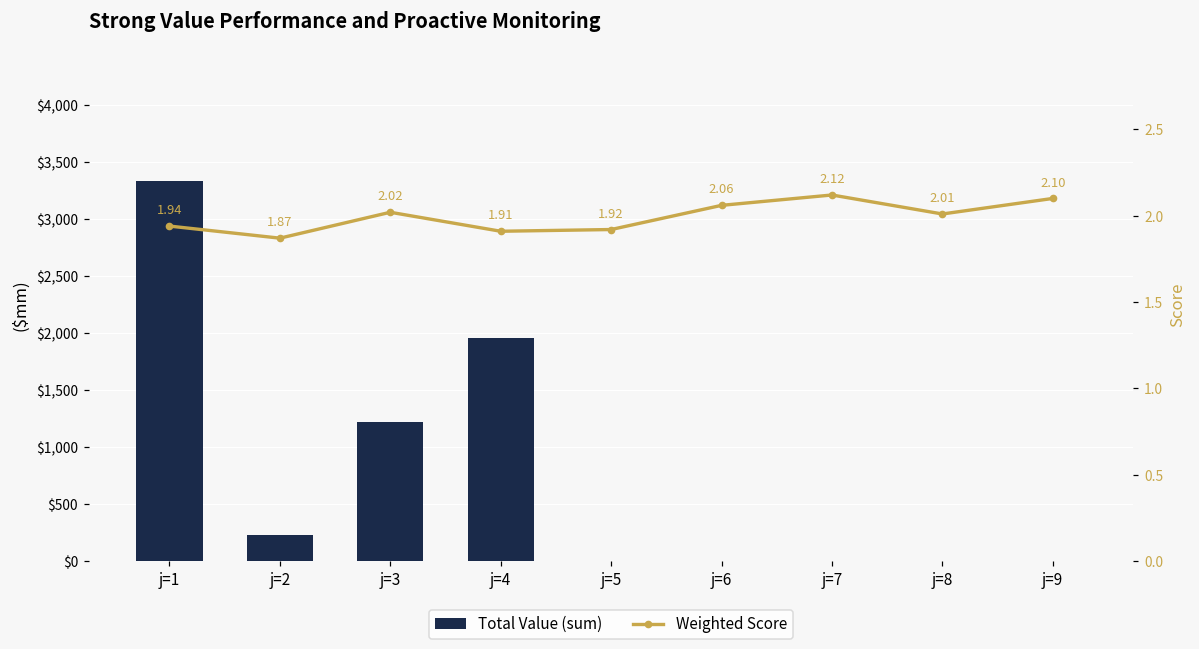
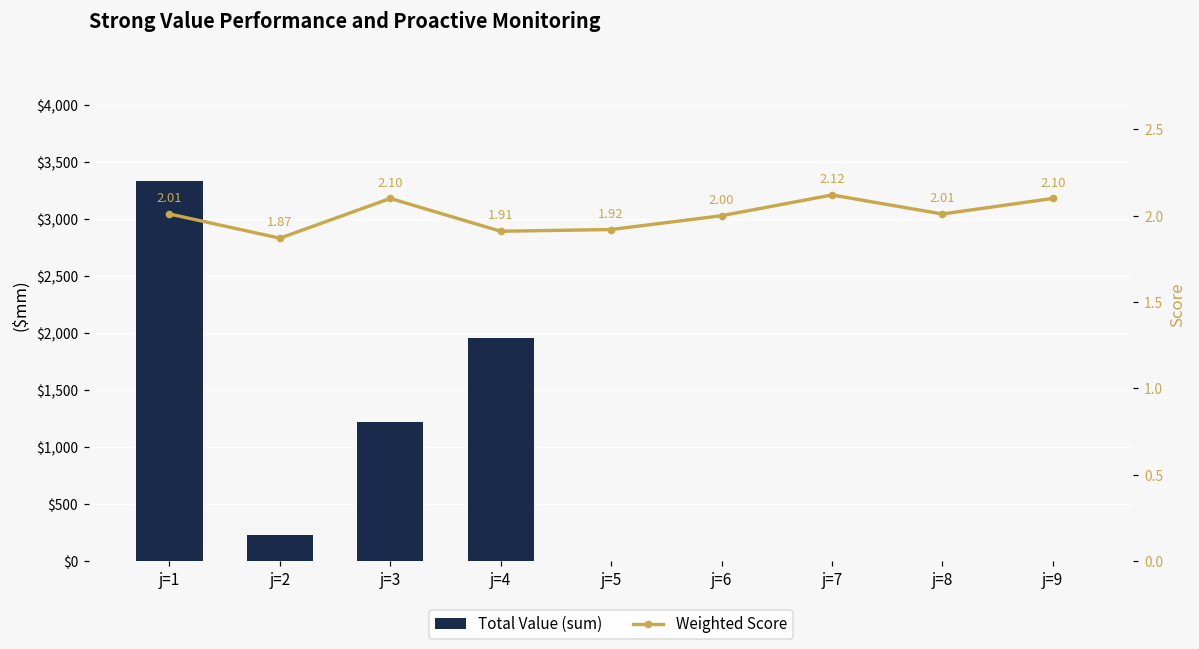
Weighted Score, j=1: 1.94 -> 2.01
Weighted Score, j=3: 2.02 -> 2.10
Weighted Score, j=6: 2.06 -> 2.00
